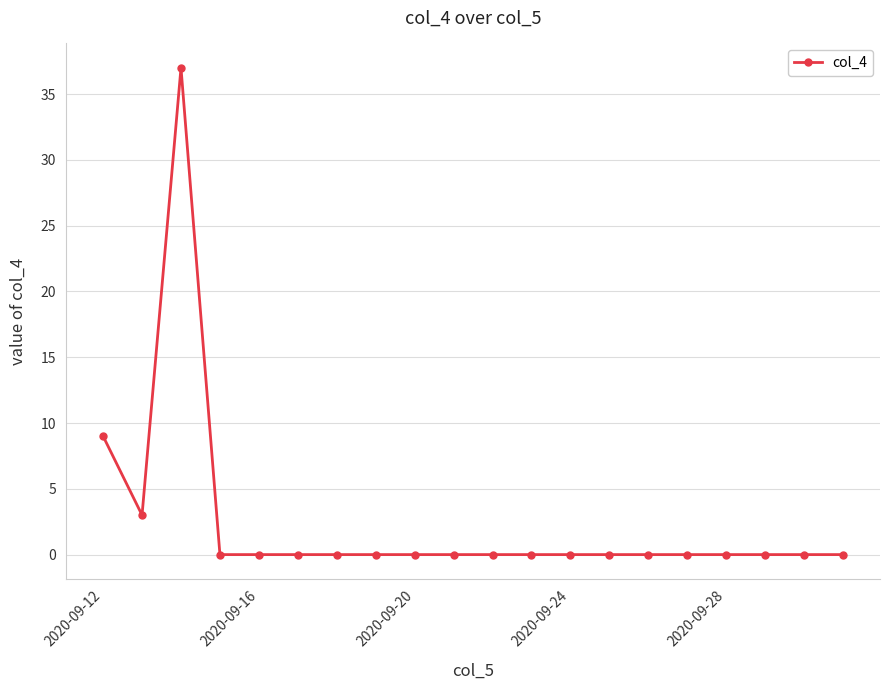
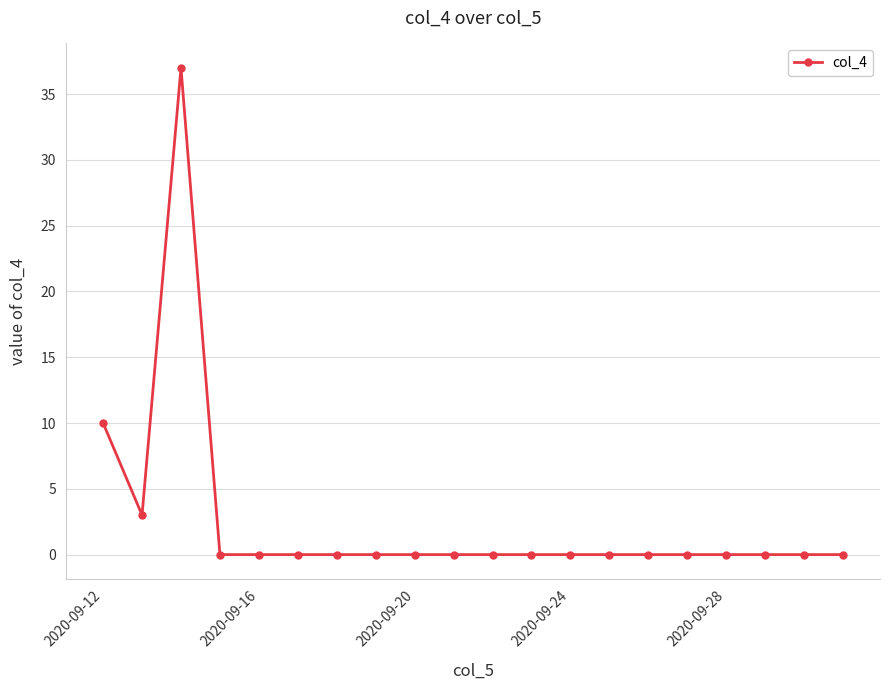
2020-09-12: 9 -> 10
